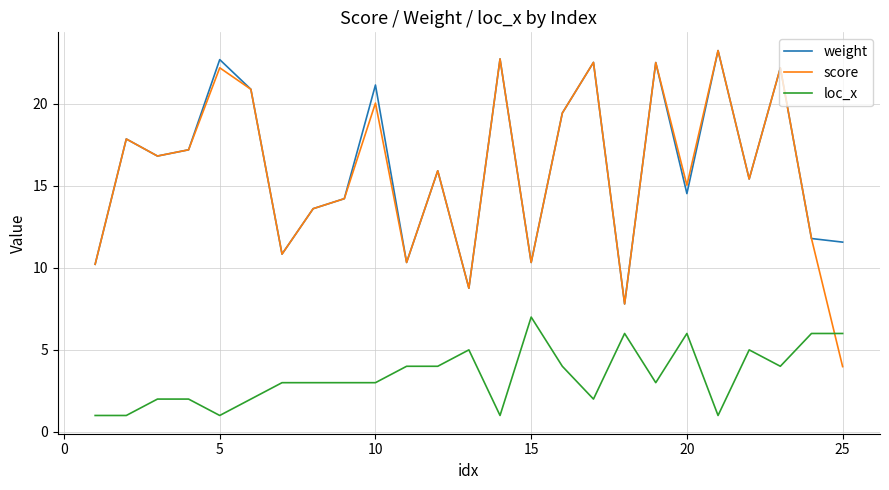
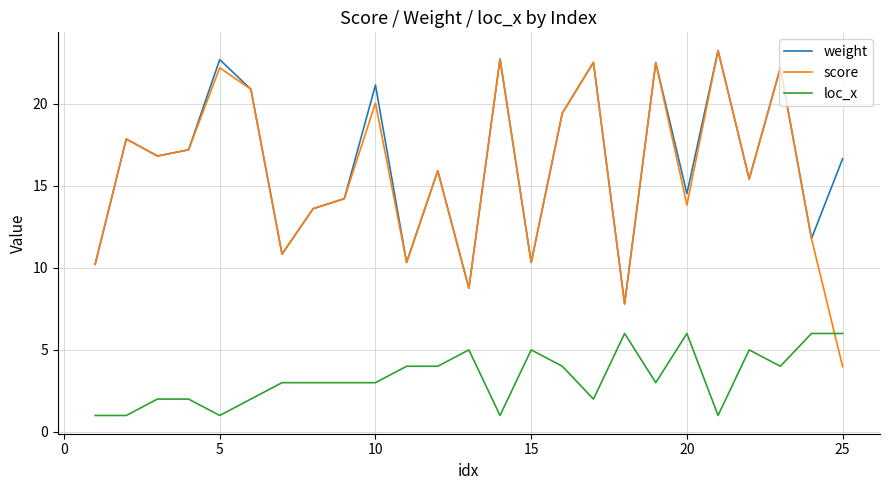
loc_x, 15: 7 -> 5
score, 20: 15.0 -> 13.8
weight, 25: 11.6 -> 16.7
